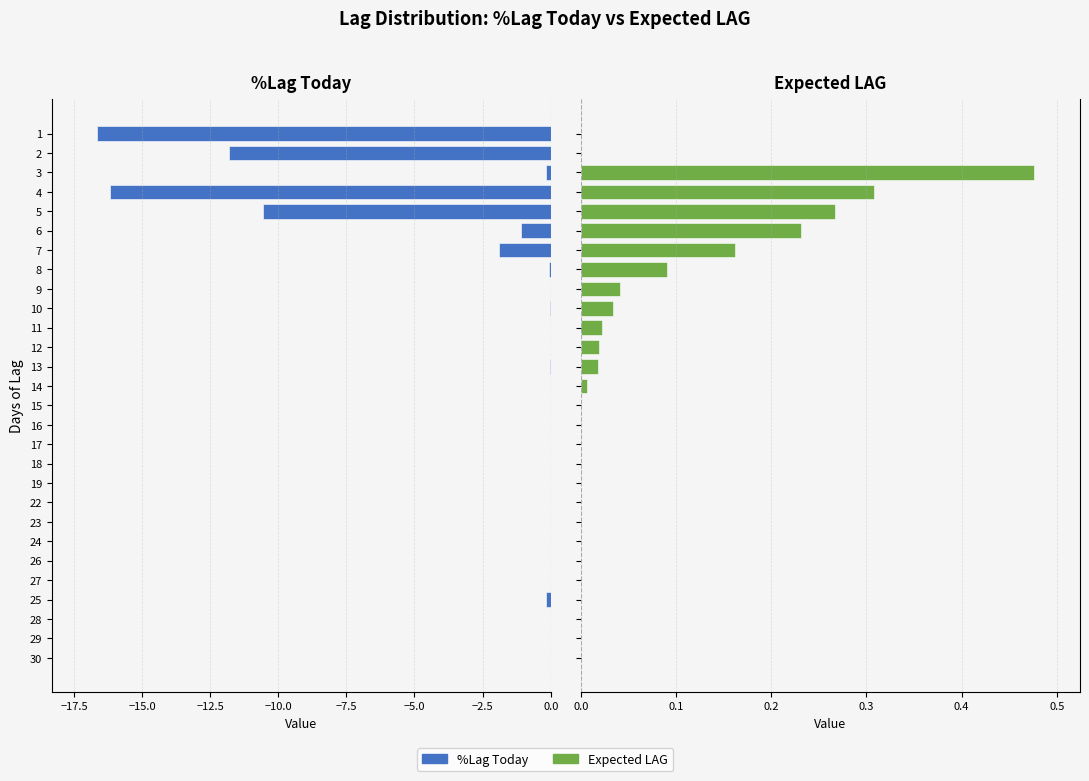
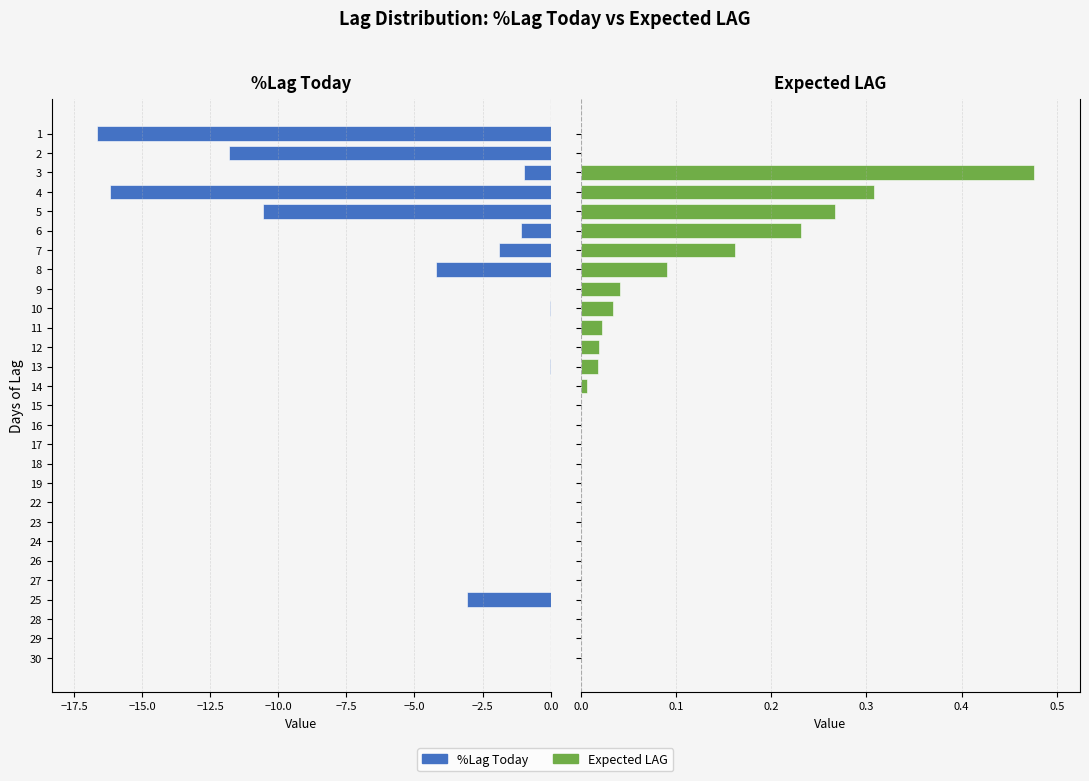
%Lag Today, 3: -0.2 -> -1.0
%Lag Today, 8: -0.1 -> -4.2
%Lag Today, 25: -0.2 -> -3.1
